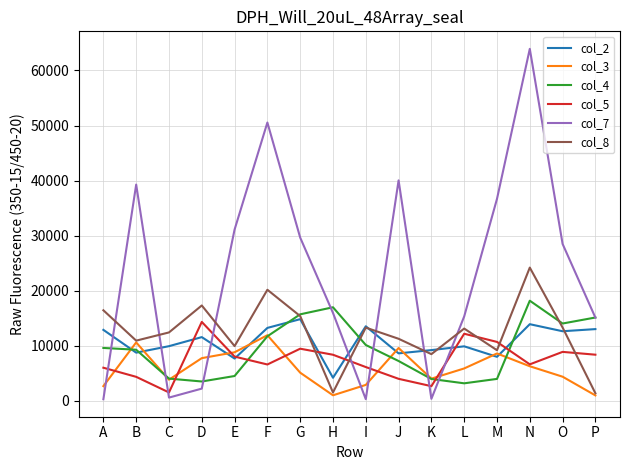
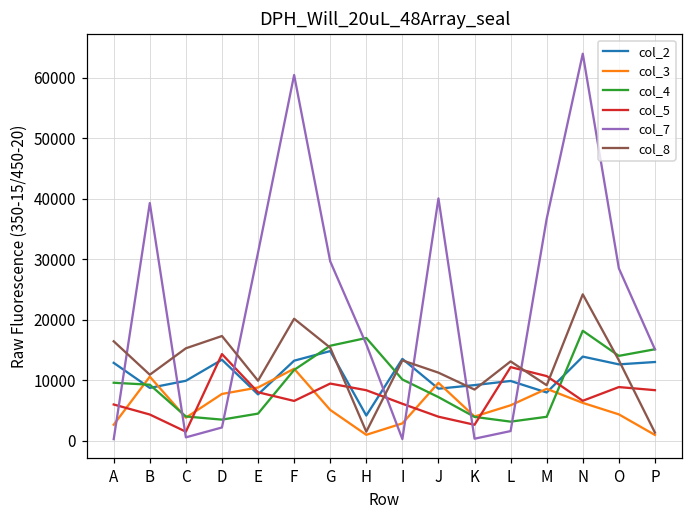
col_8, C: 12000 -> 15000
col_2, D: 12000 -> 13000
col_7, F: 51000 -> 60000
col_7, L: 15000 -> 2000
